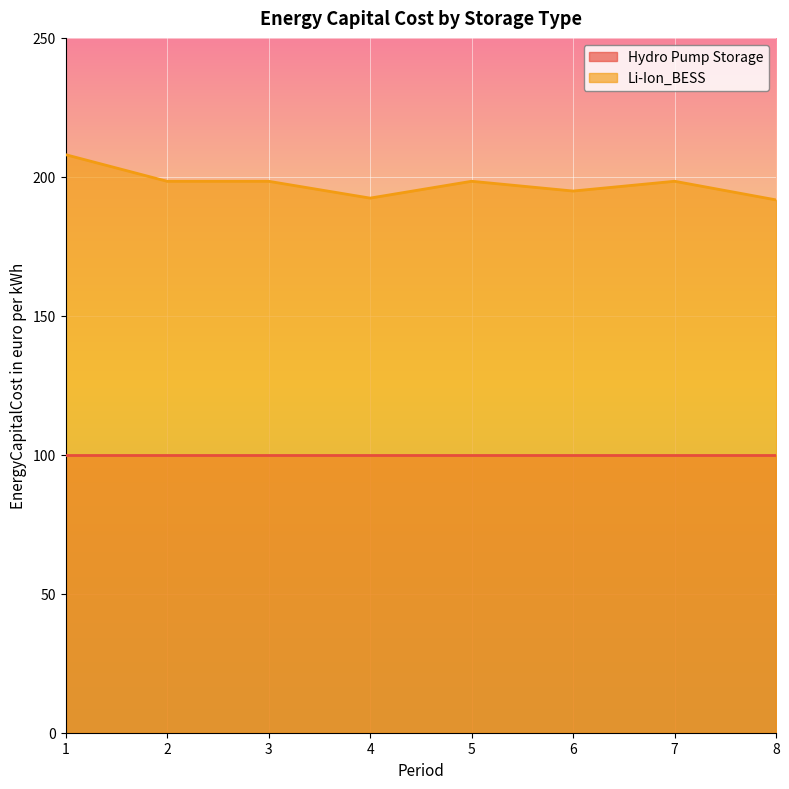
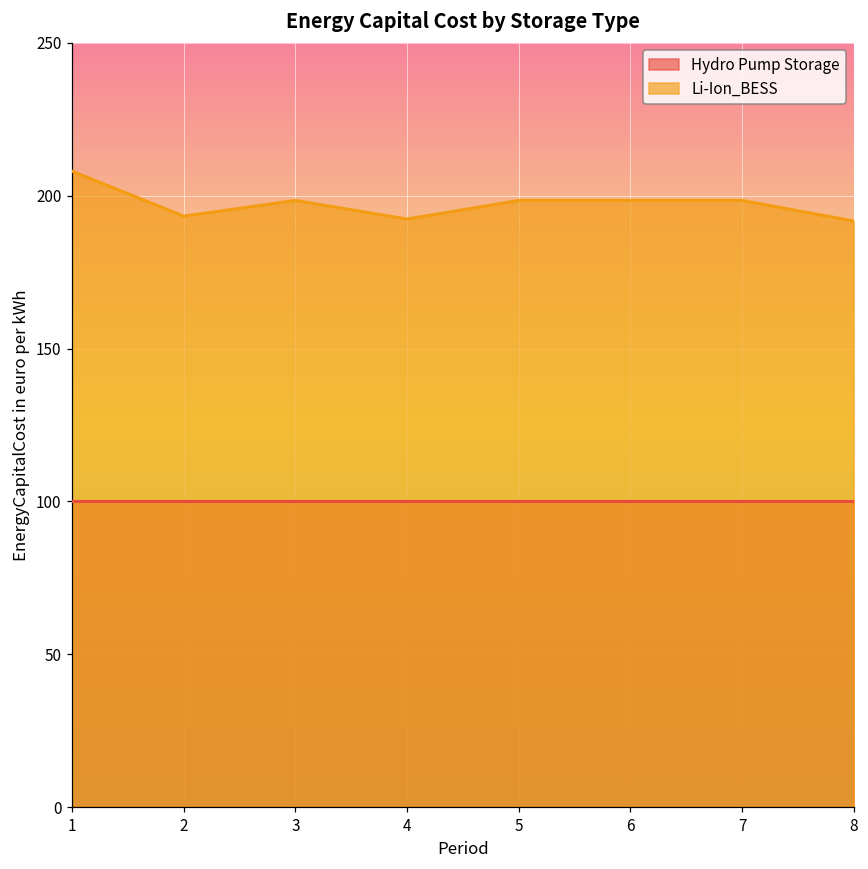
Li-Ion_BESS, 2: 198 -> 193
Li-Ion_BESS, 6: 195 -> 198
